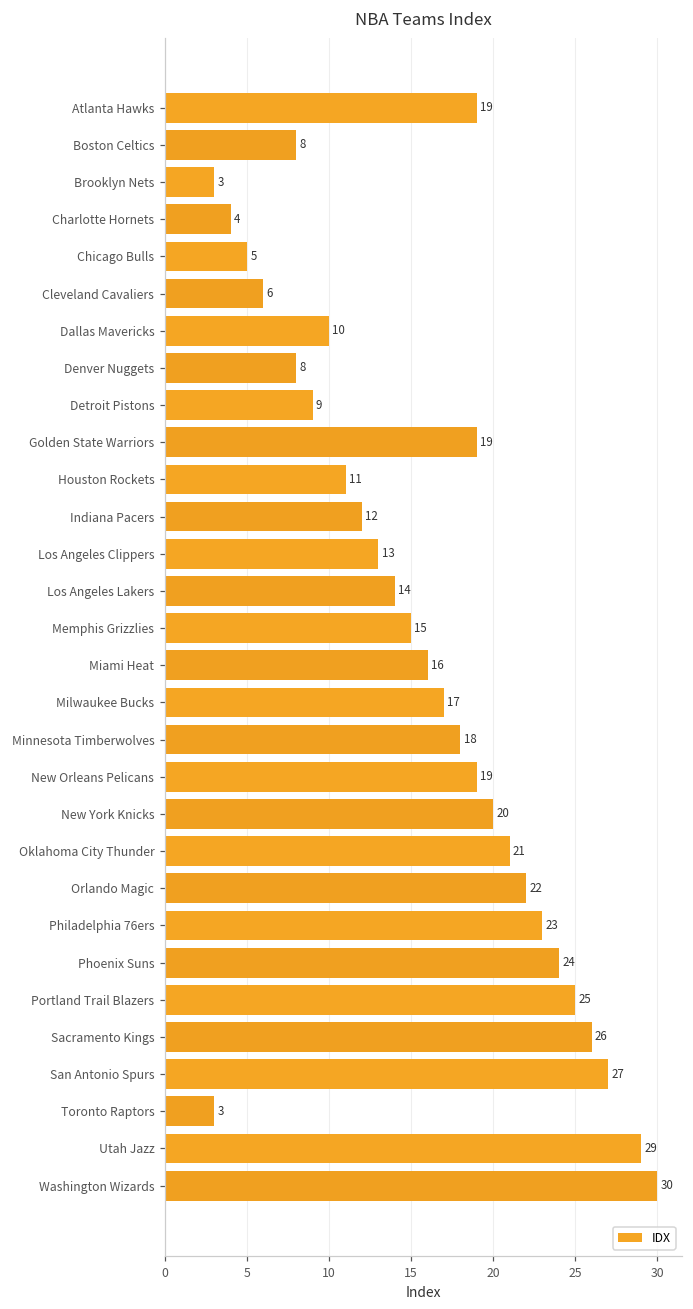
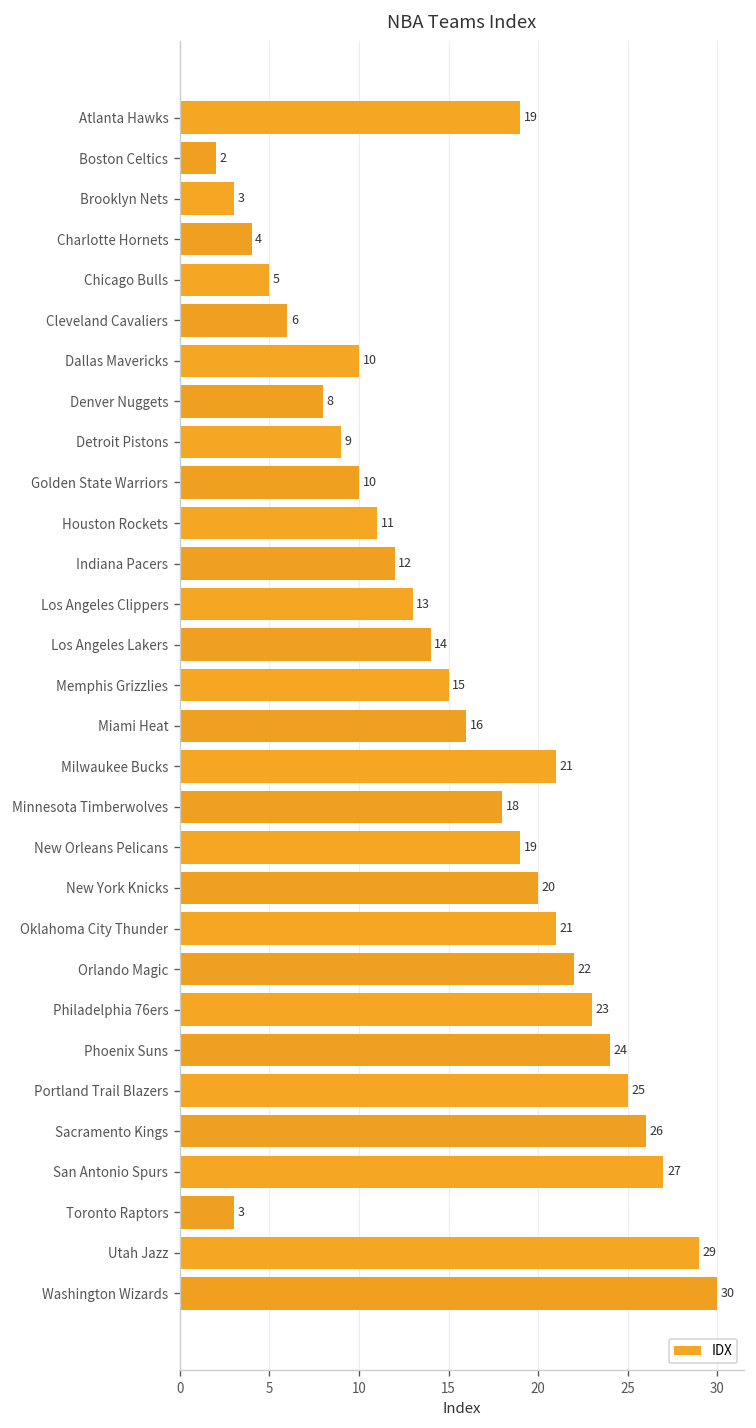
Boston Celtics: 8 -> 2
Golden State Warriors: 19 -> 10
Milwaukee Bucks: 17 -> 21
